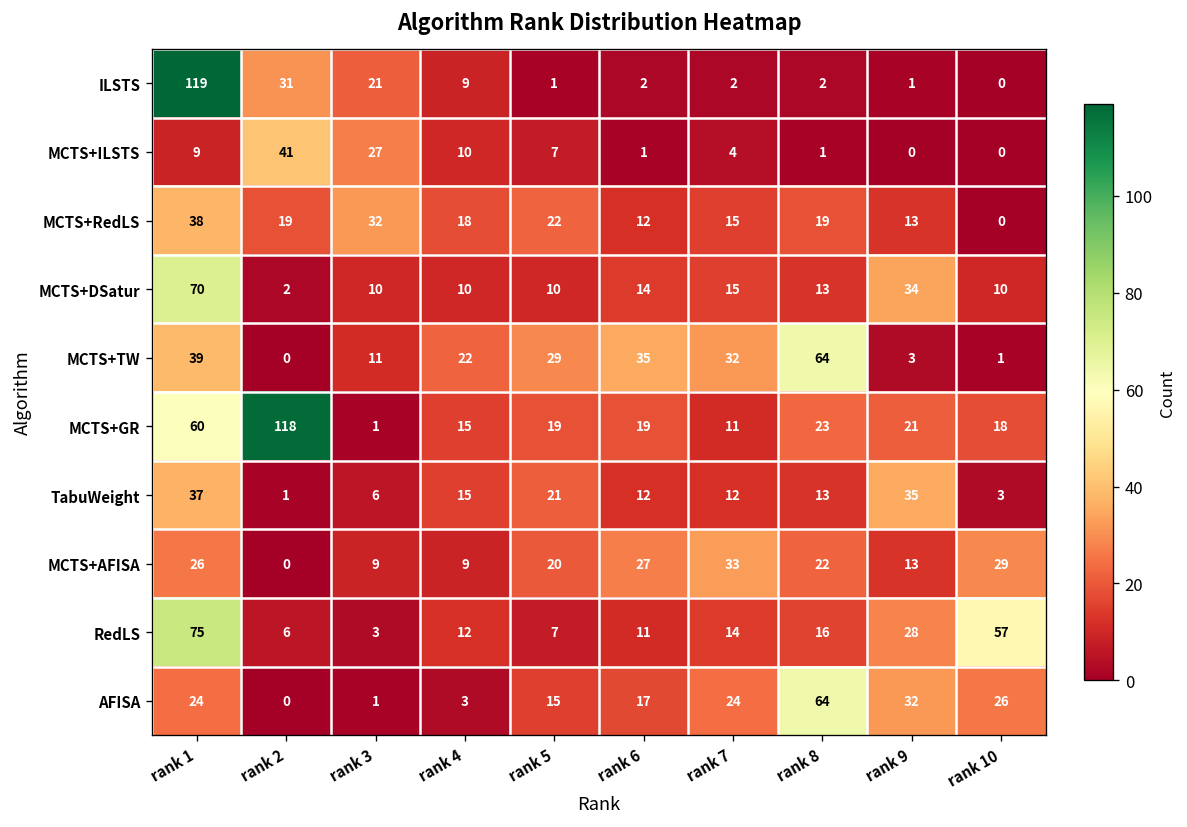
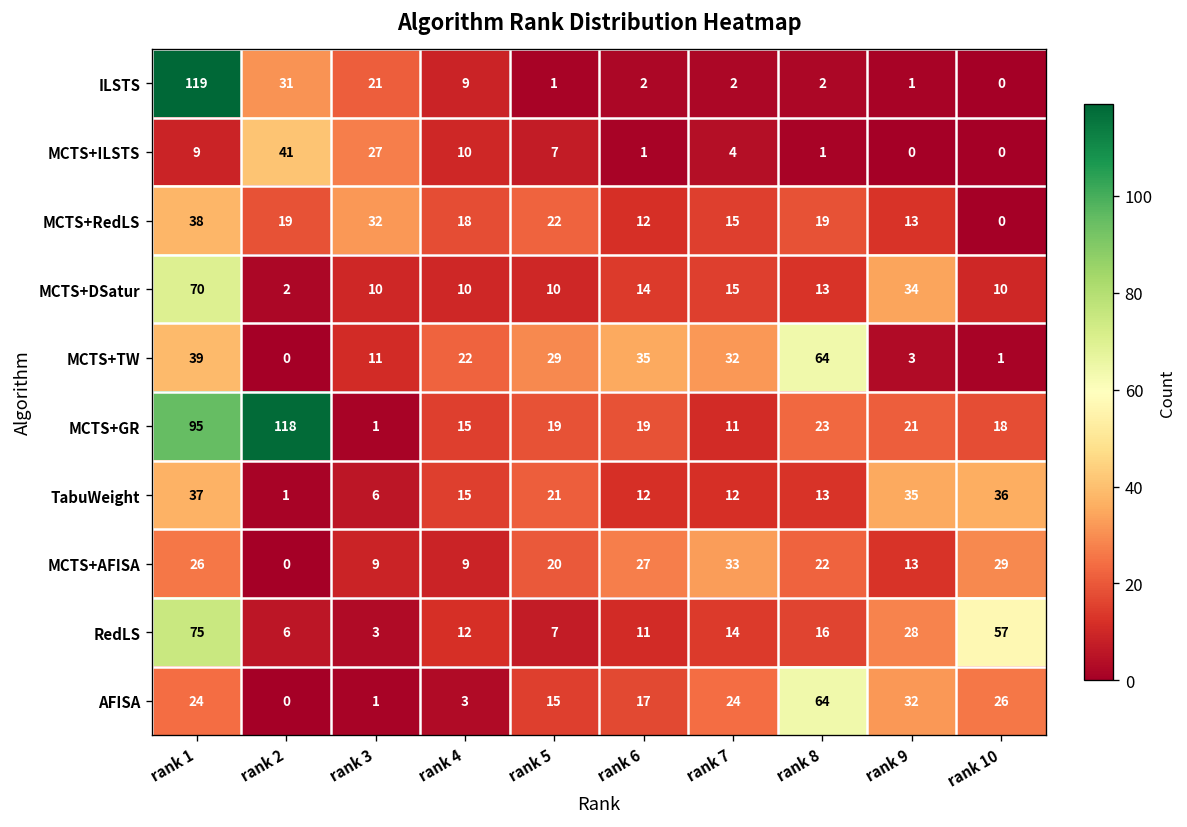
MCTS+GR, rank 1: 60 -> 95
TabuWeight, rank 10: 3 -> 36
